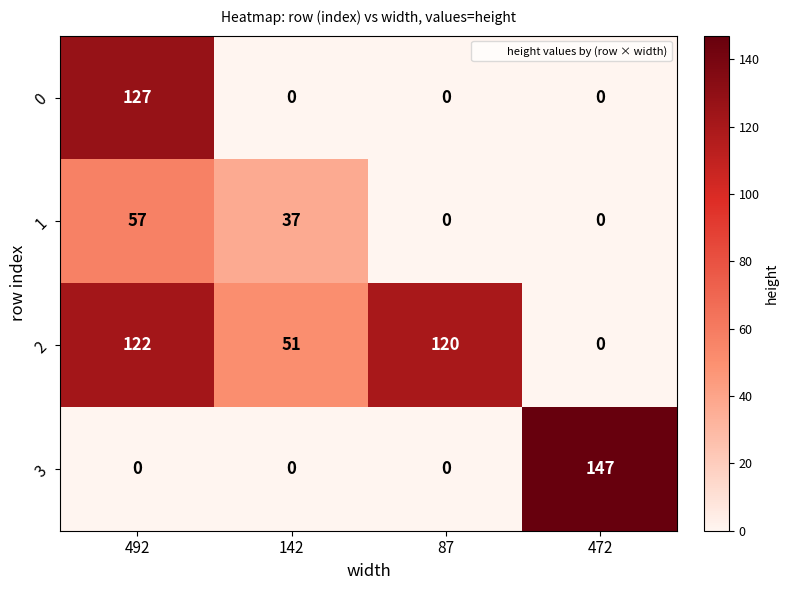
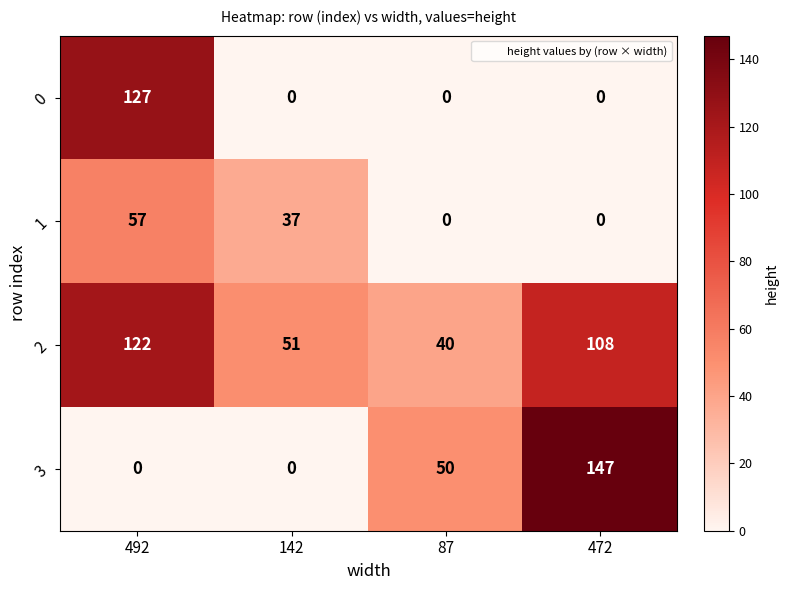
2, 87: 120 -> 40
2, 472: 0 -> 108
3, 87: 0 -> 50
